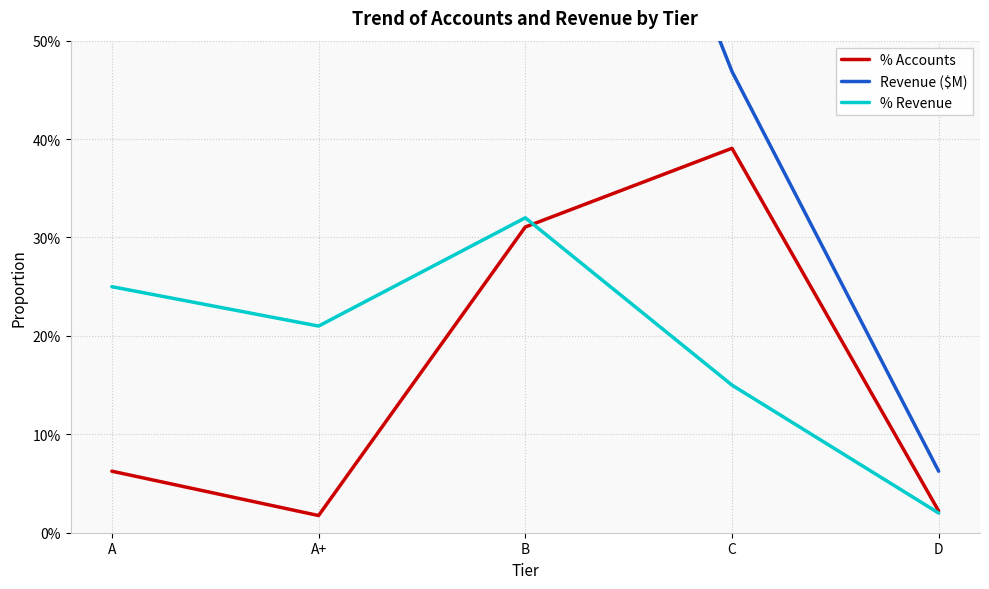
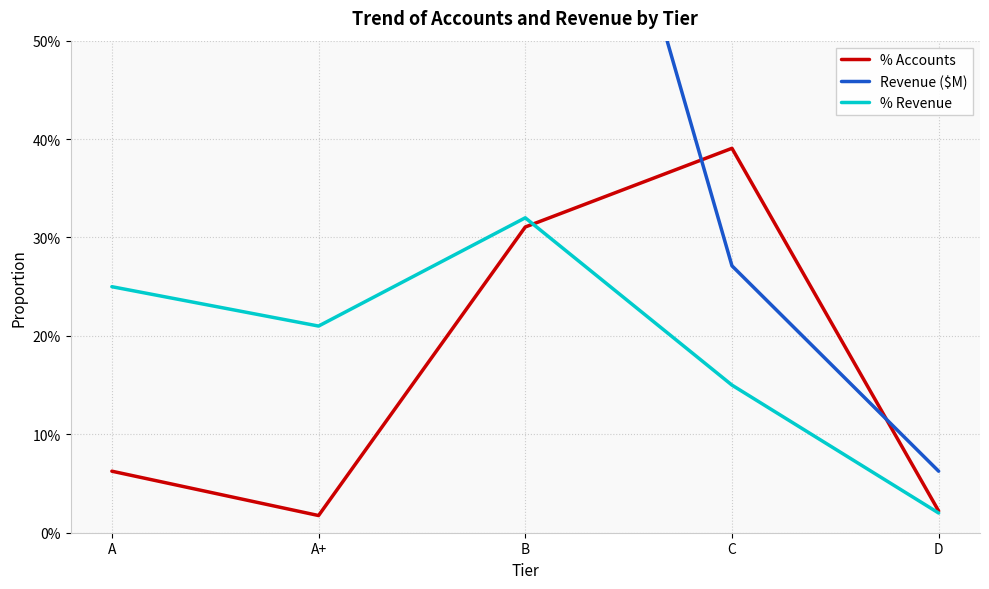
Revenue ($M), C: 47% -> 27%
